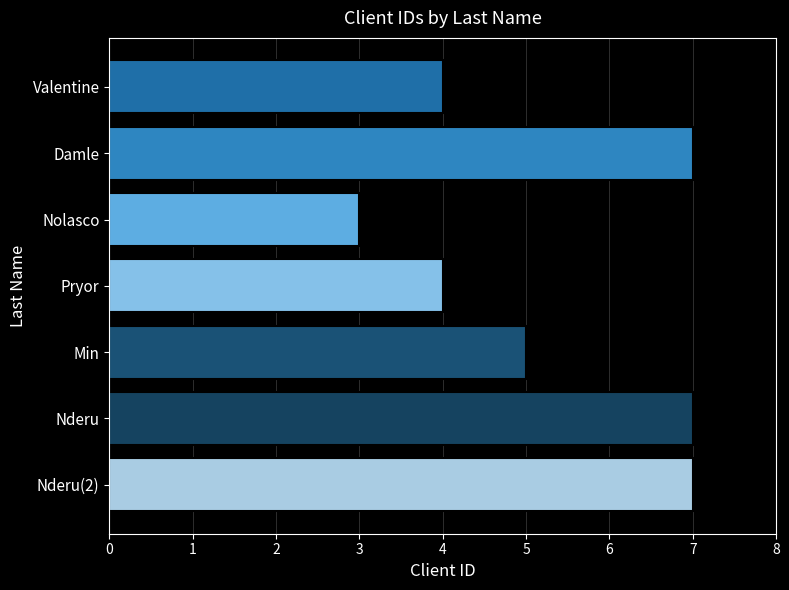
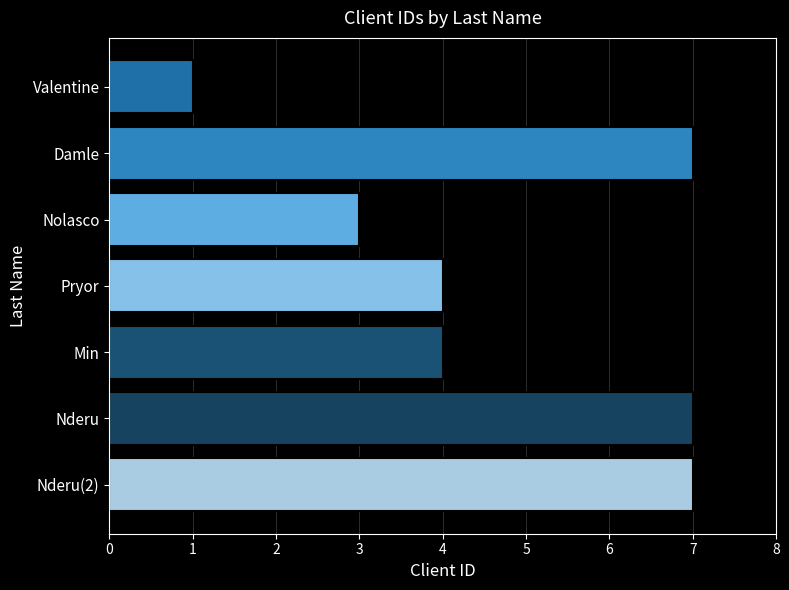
Valentine: 4 -> 1
Min: 5 -> 4
